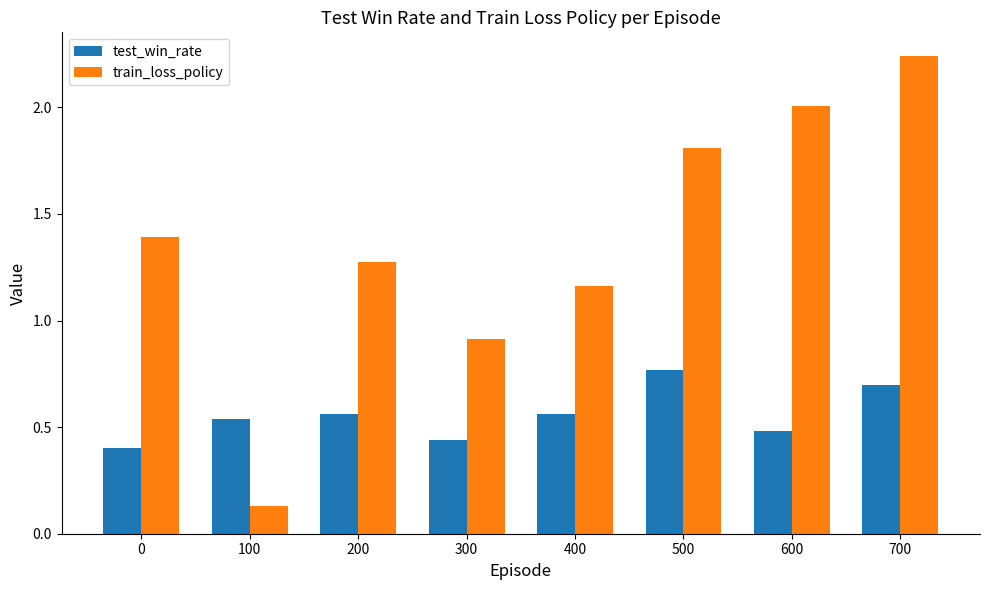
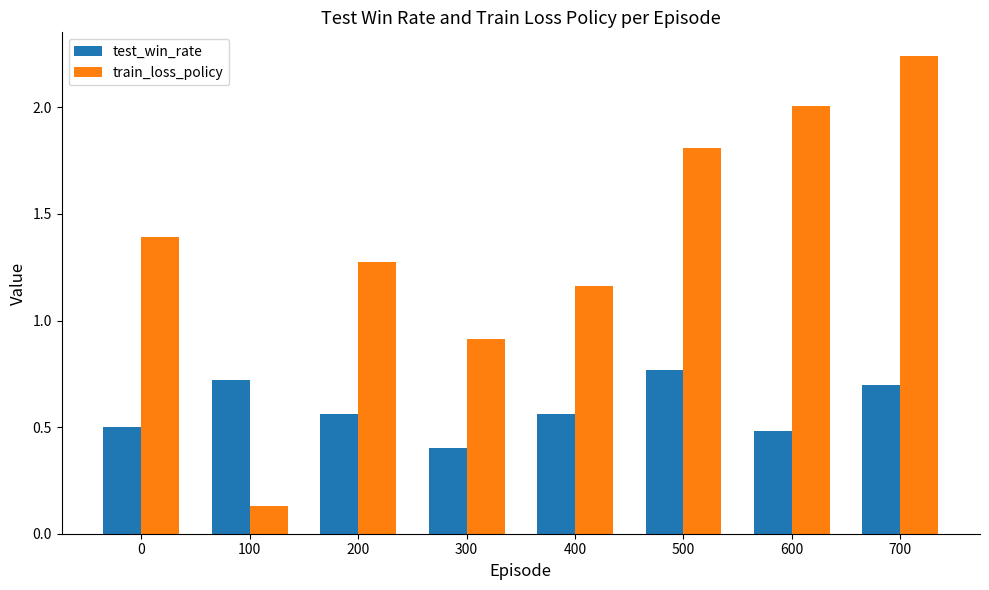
test_win_rate, 0: 0.4 -> 0.5
test_win_rate, 100: 0.54 -> 0.72
test_win_rate, 300: 0.44 -> 0.40
